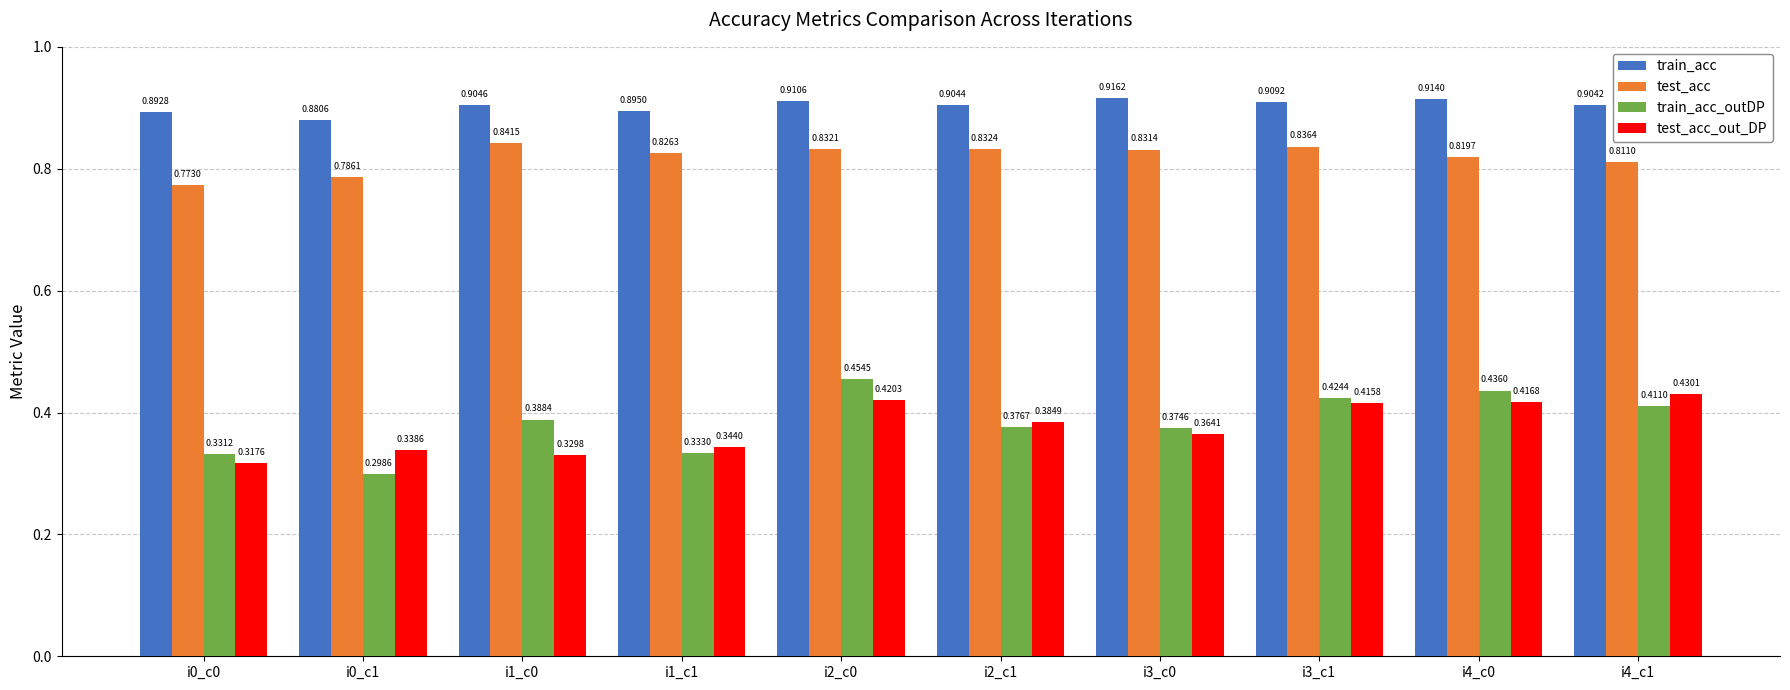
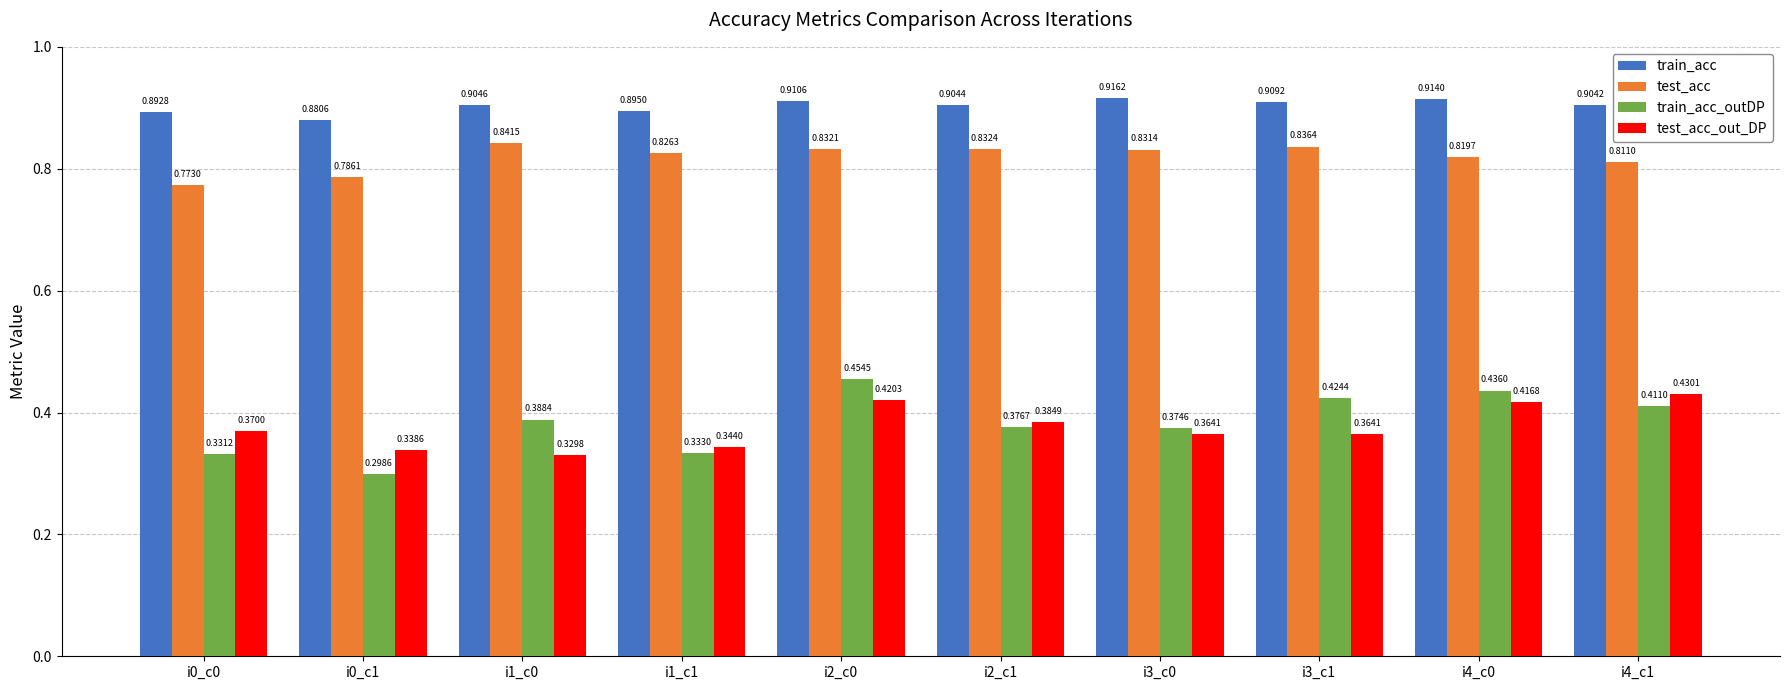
test_acc_out_DP, i0_c0: 0.3176 -> 0.3700
test_acc_out_DP, i3_c1: 0.4158 -> 0.3641
